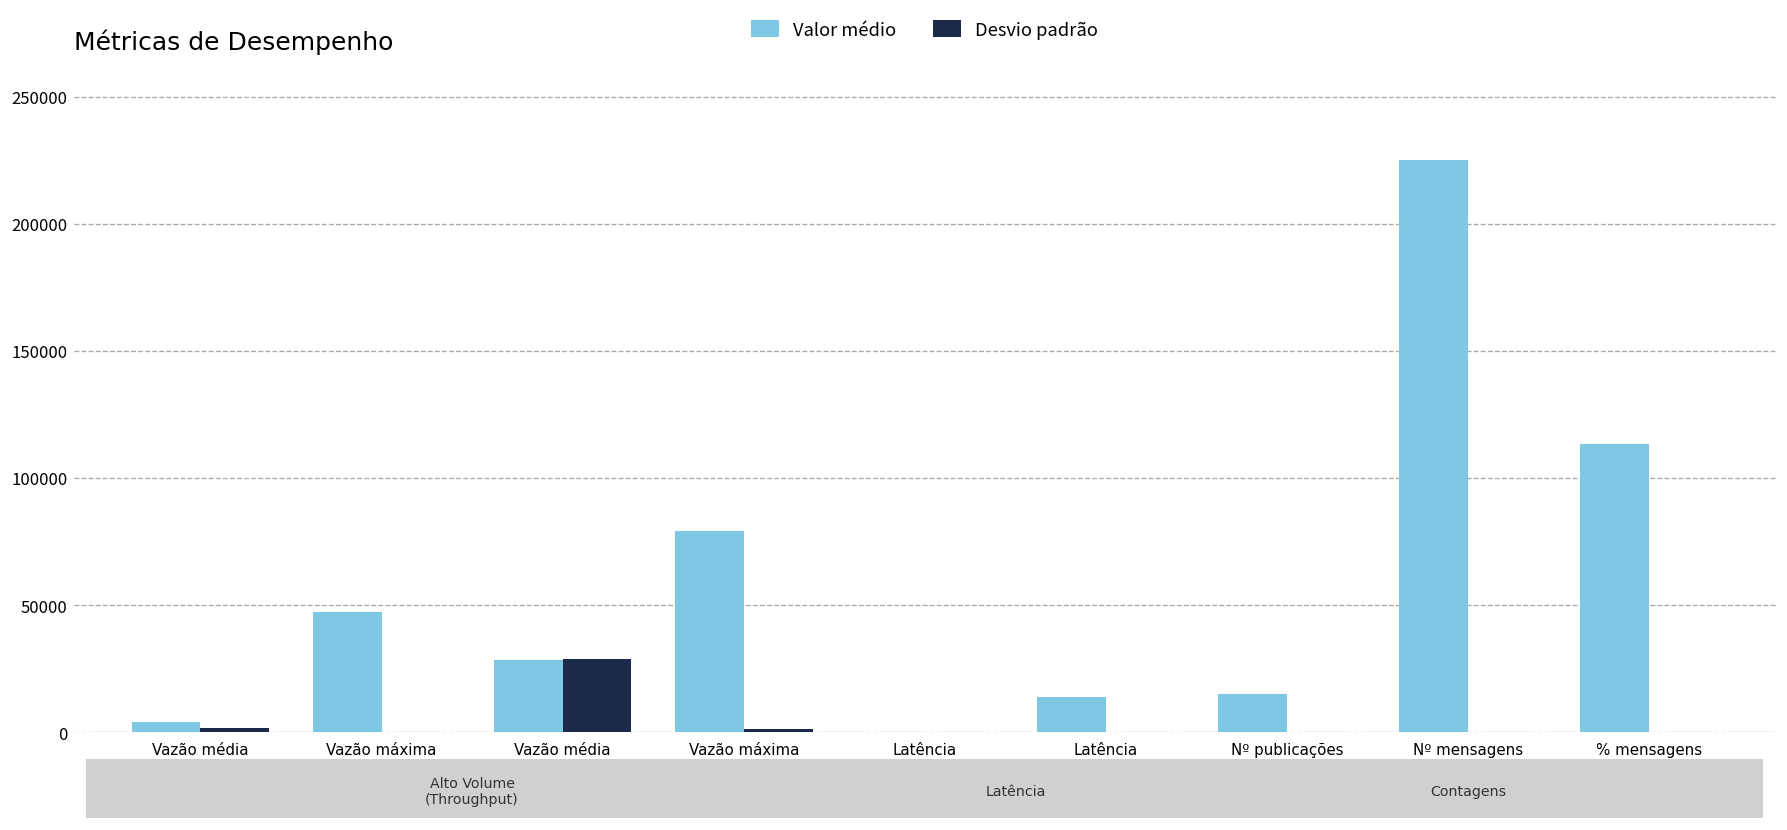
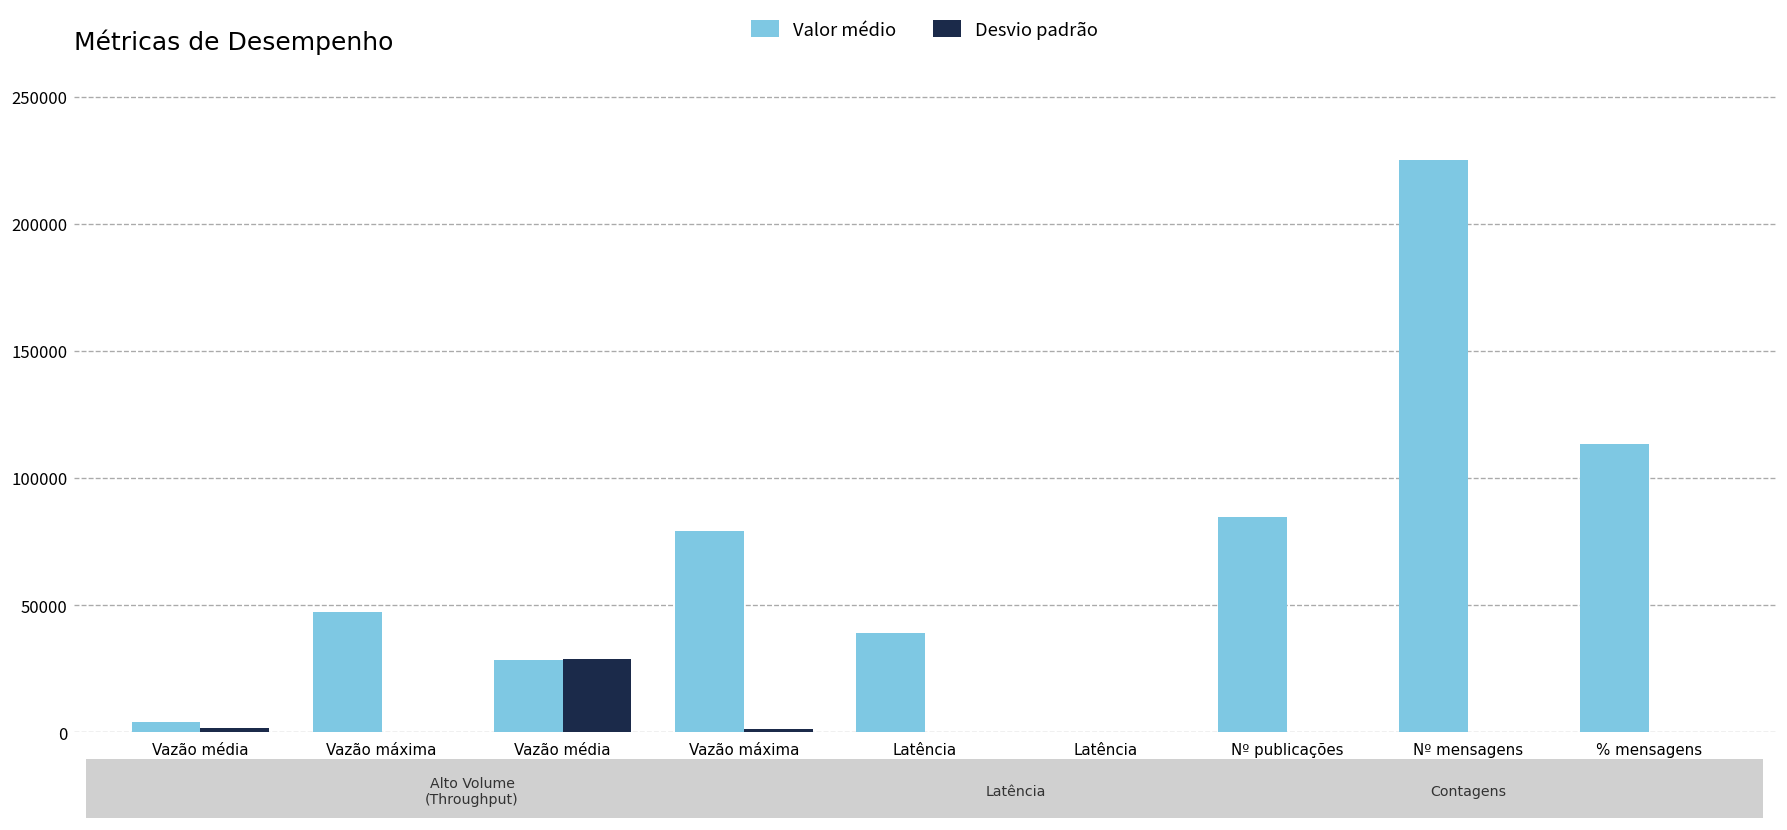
Valor médio, Latência média: 0 -> 39000
Valor médio, Latência máxima: 14000 -> 0
Valor médio, Nº publicações: 15000 -> 85000
